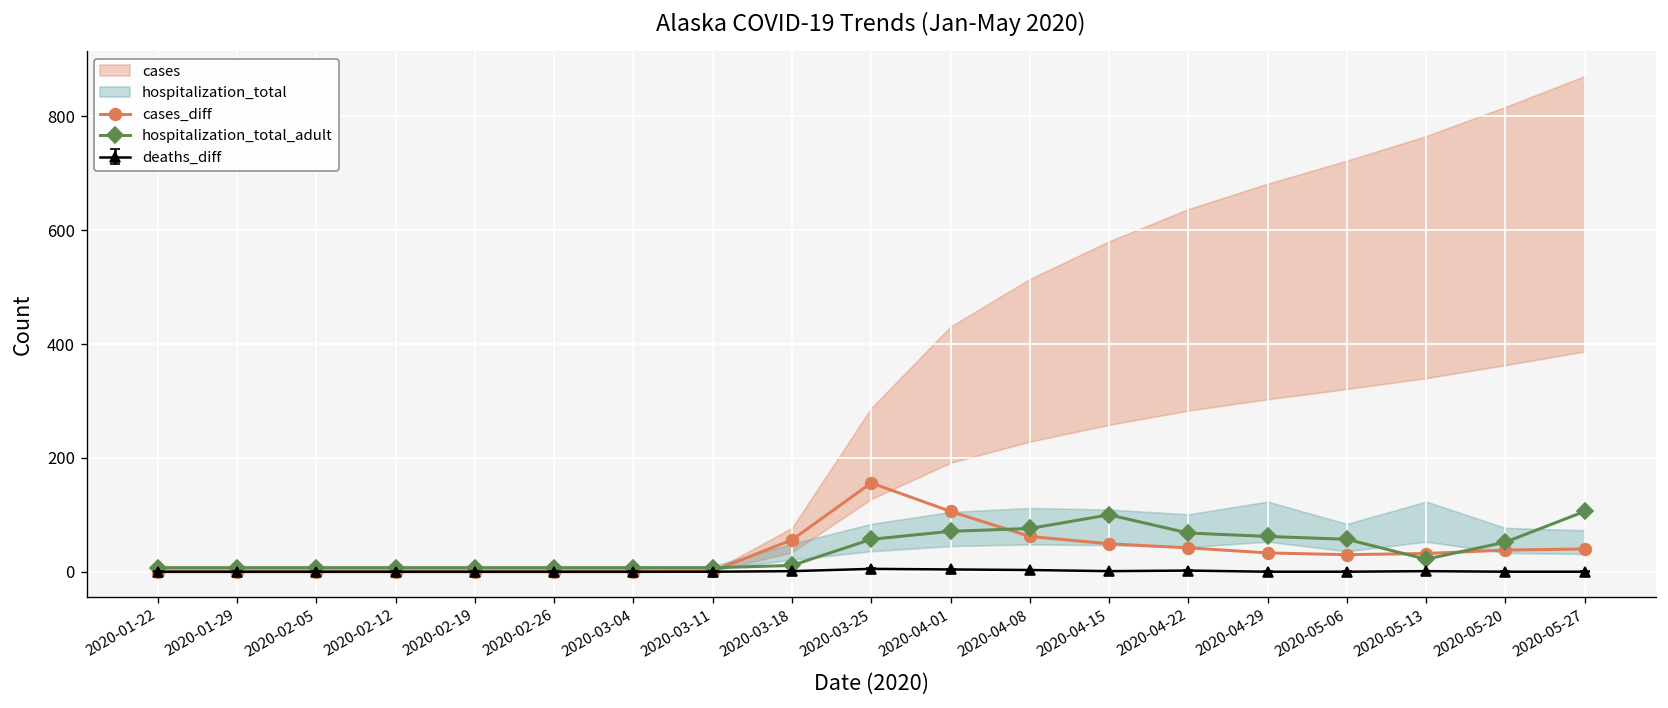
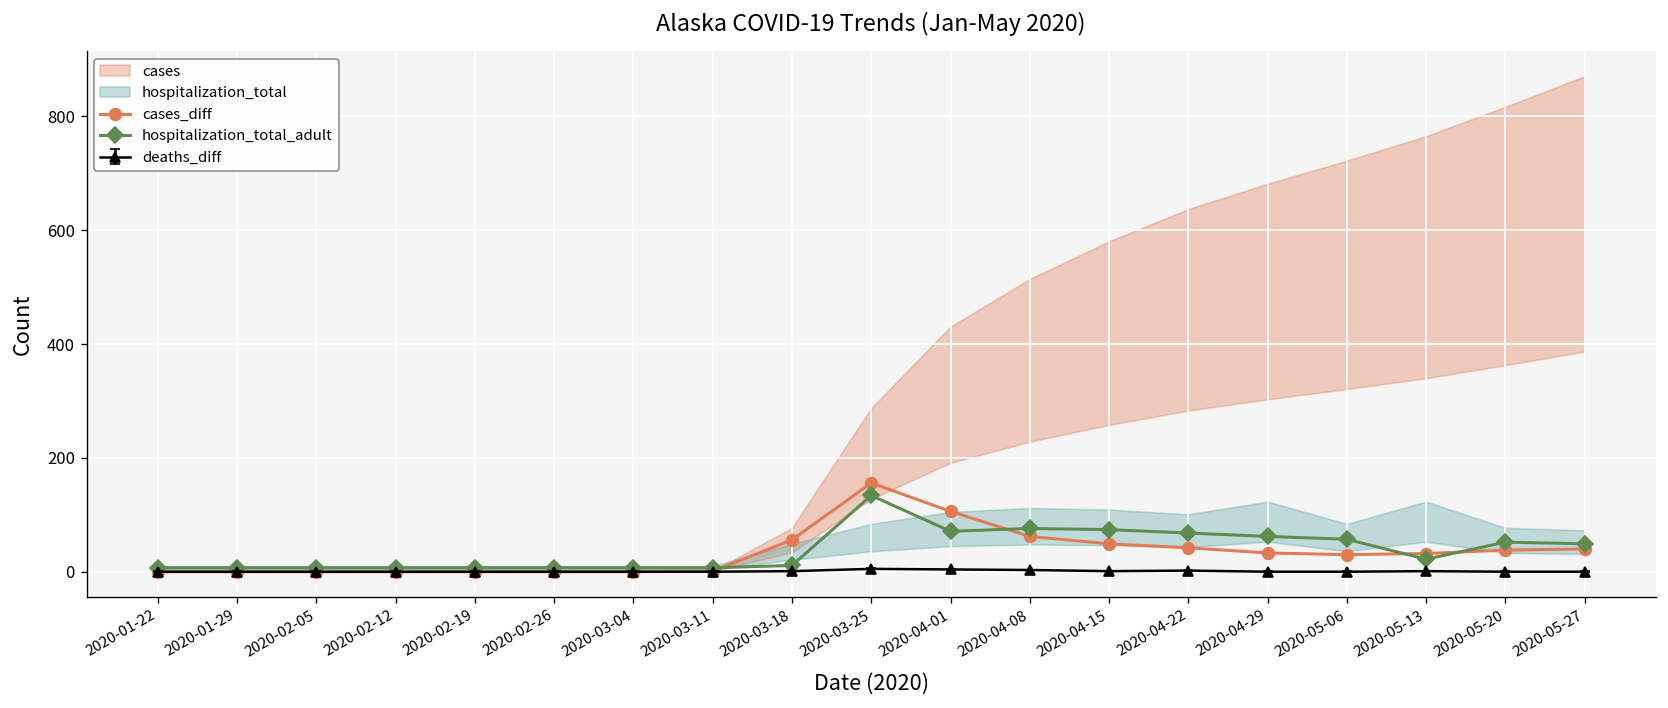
hospitalization_total_adult, 2020-03-25: 60 -> 130
hospitalization_total_adult, 2020-04-15: 100 -> 70
hospitalization_total_adult, 2020-05-27: 110 -> 50
